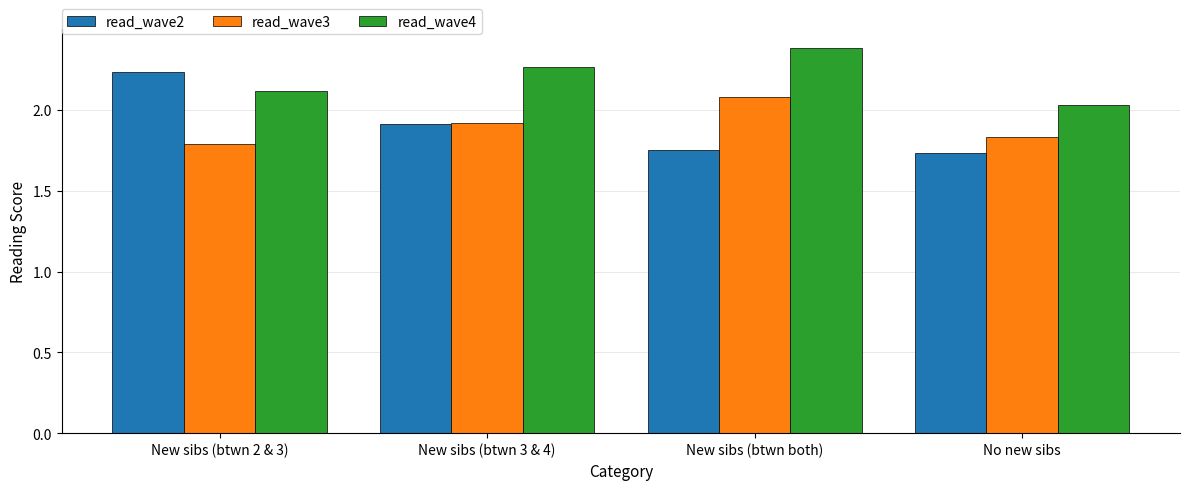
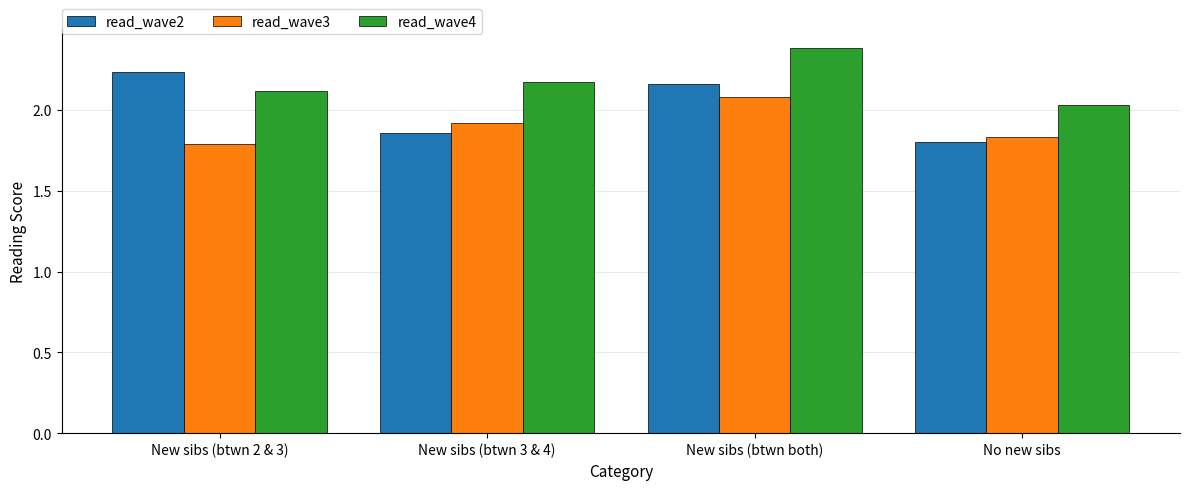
read_wave2, New sibs (btwn 3 & 4): 1.91 -> 1.86
read_wave4, New sibs (btwn 3 & 4): 2.27 -> 2.17
read_wave2, New sibs (btwn both): 1.75 -> 2.16
read_wave2, No new sibs: 1.73 -> 1.80
